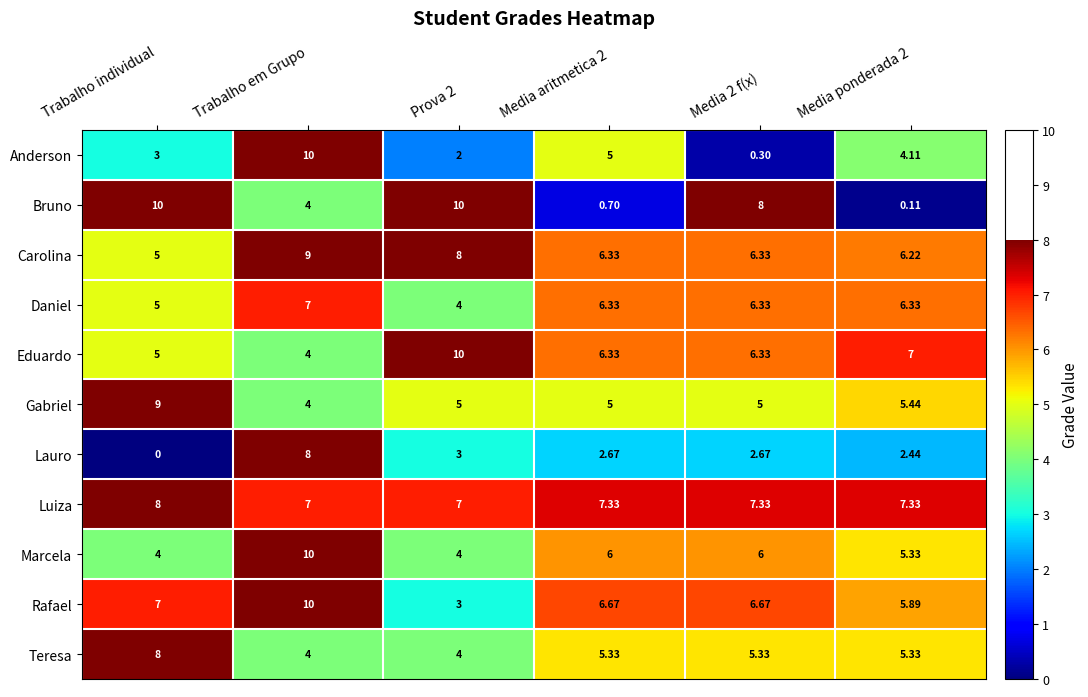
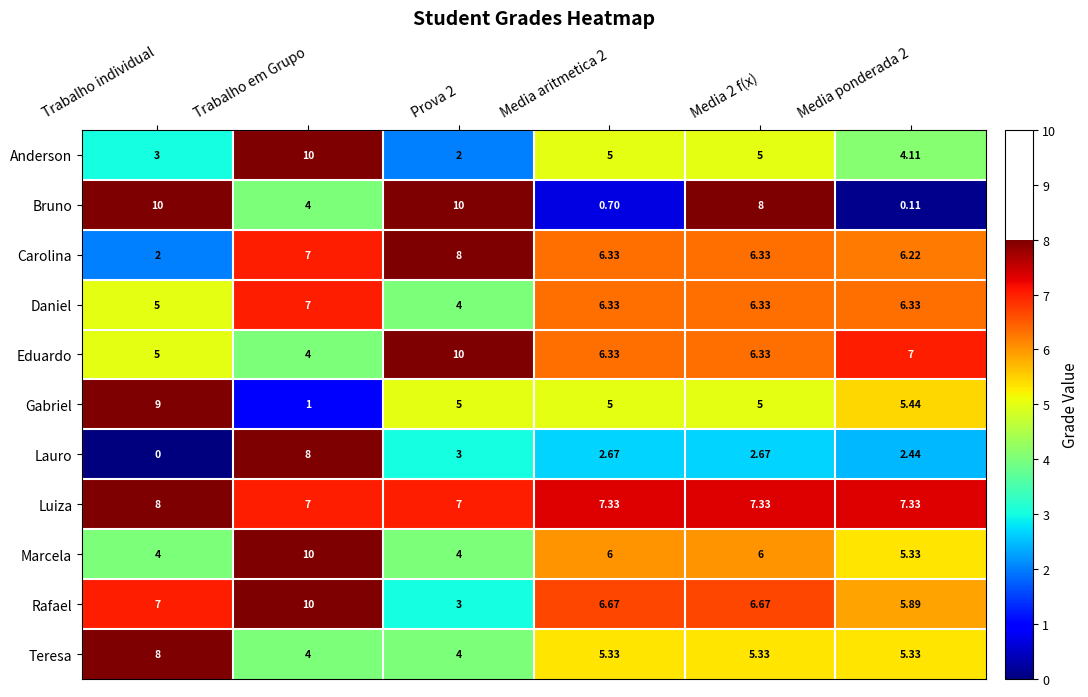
Anderson, Media 2 f(x): 0.30 -> 5
Carolina, Trabalho individual: 5 -> 2
Carolina, Trabalho em Grupo: 9 -> 7
Gabriel, Trabalho em Grupo: 4 -> 1
